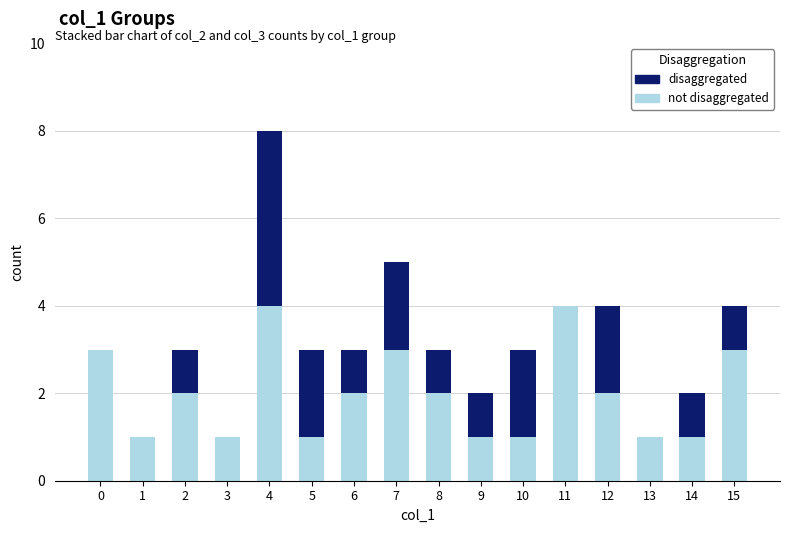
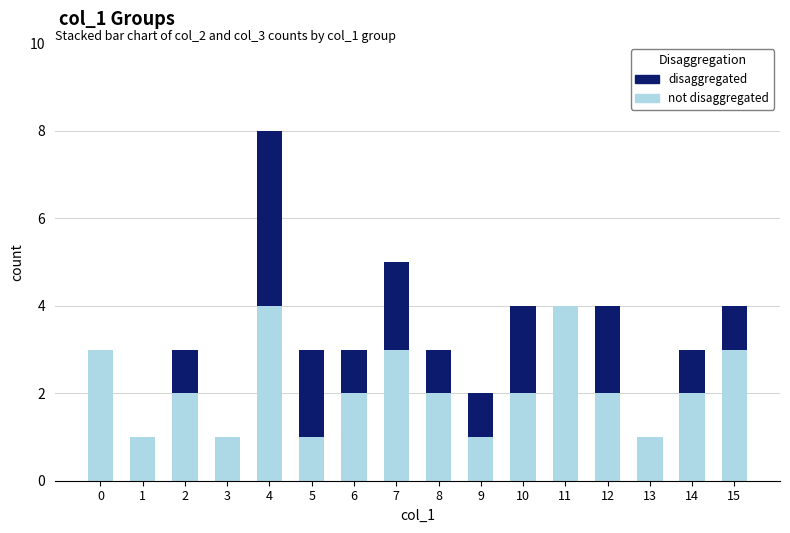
not disaggregated, 10: 1 -> 2
not disaggregated, 14: 1 -> 2
